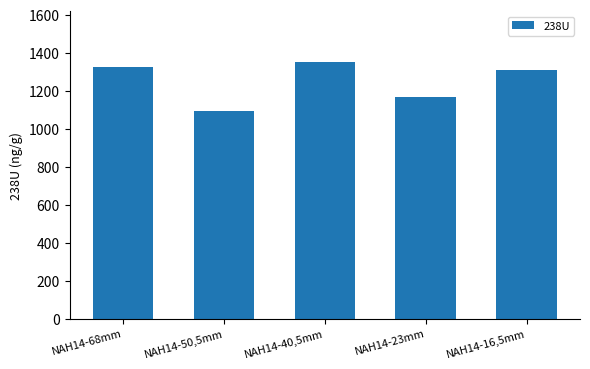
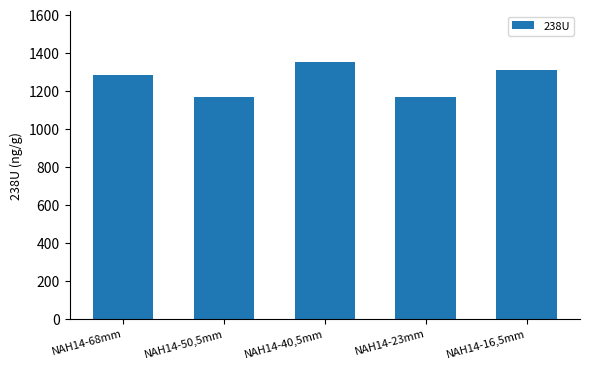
NAH14-68mm: 1320 -> 1280
NAH14-50,5mm: 1090 -> 1170
